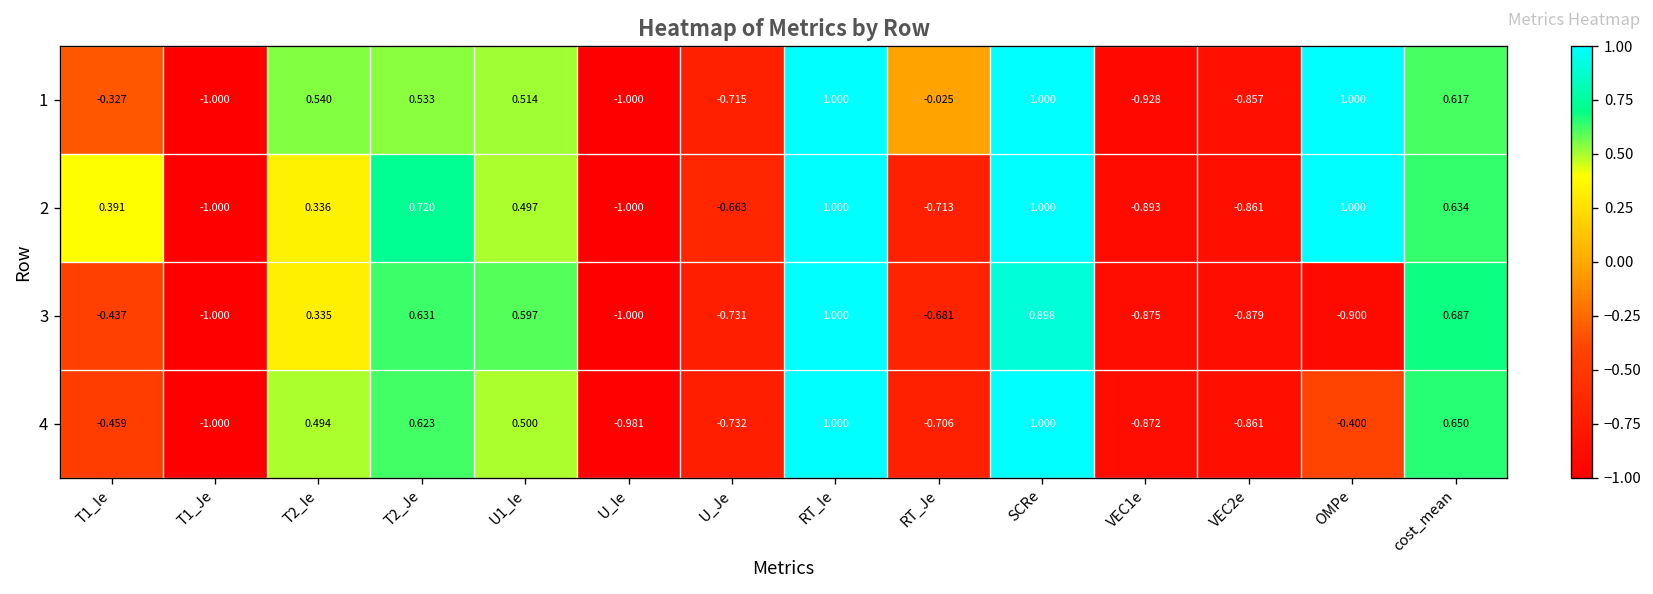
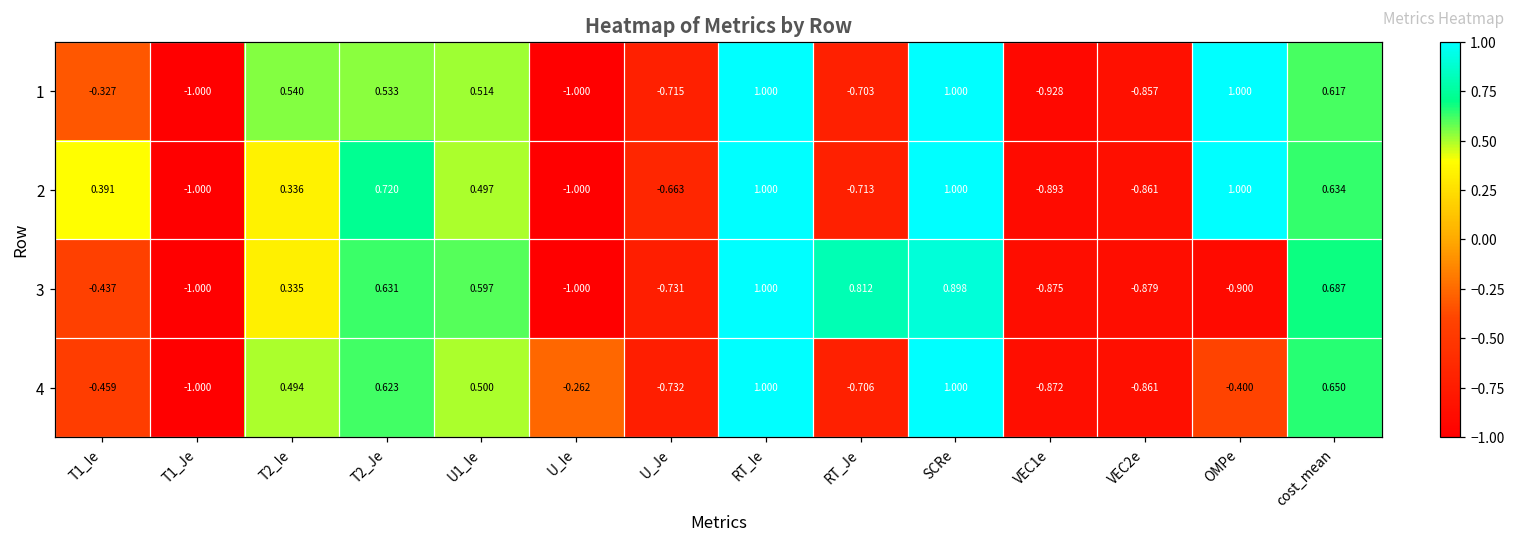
1, RT_Je: -0.025 -> -0.703
3, RT_Je: -0.681 -> 0.812
4, U_Ie: -0.981 -> -0.262
